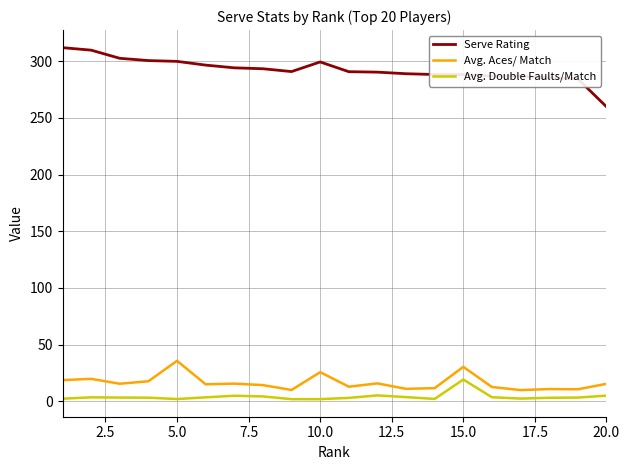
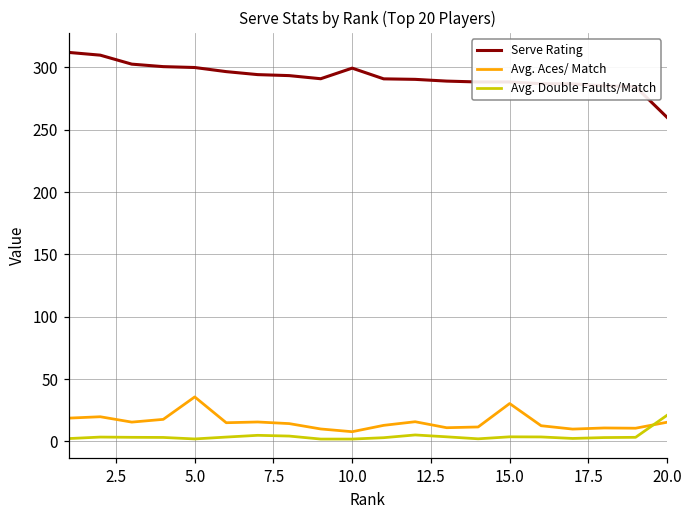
Avg. Aces/ Match, 10.0: 26 -> 8
Avg. Double Faults/Match, 15.0: 19 -> 4
Avg. Double Faults/Match, 20.0: 5 -> 21
